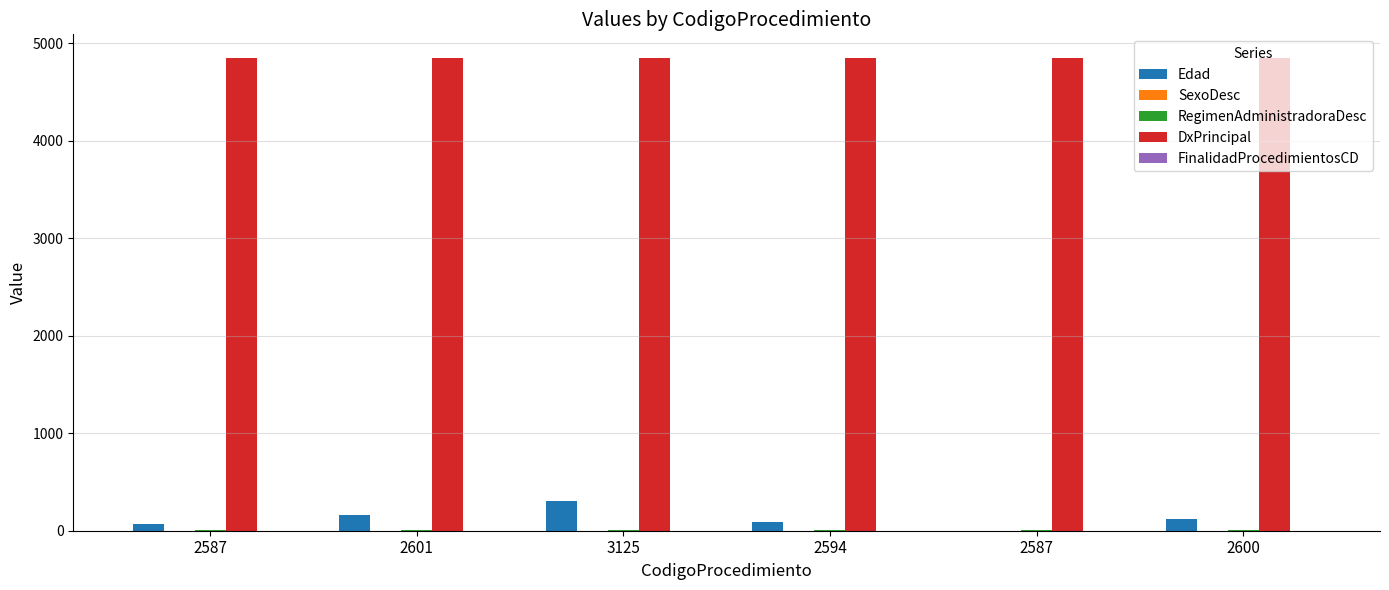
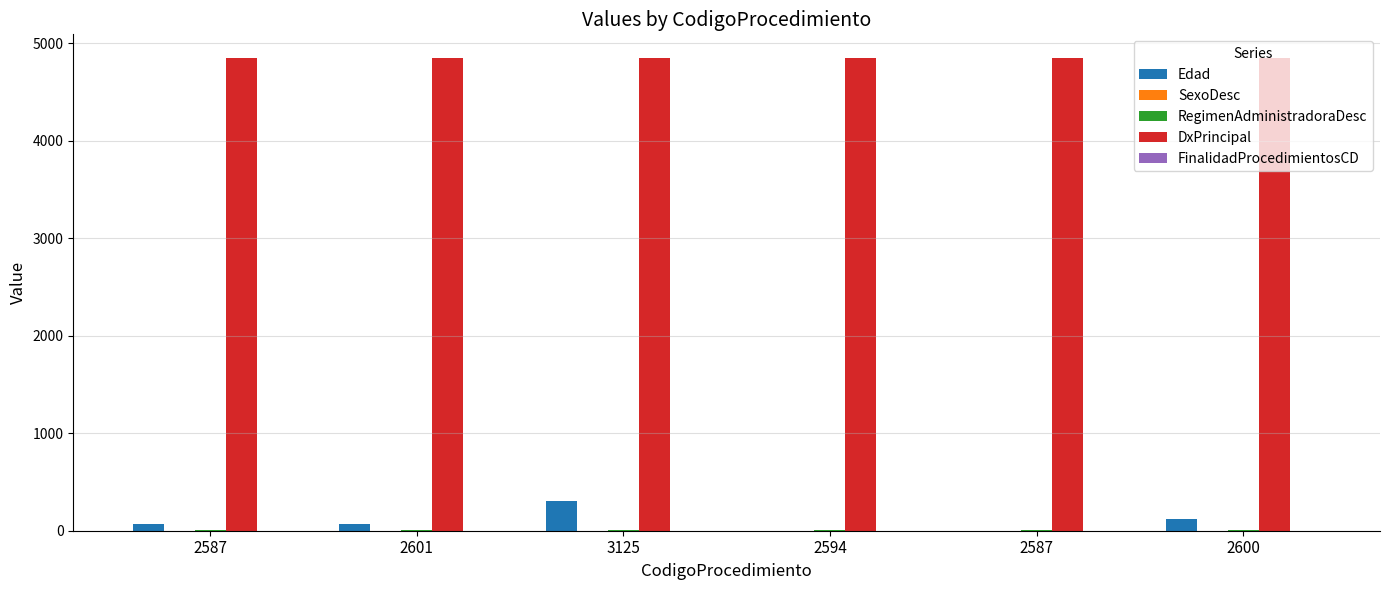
Edad, 2601: 200 -> 100
Edad, 2594: 100 -> 0
